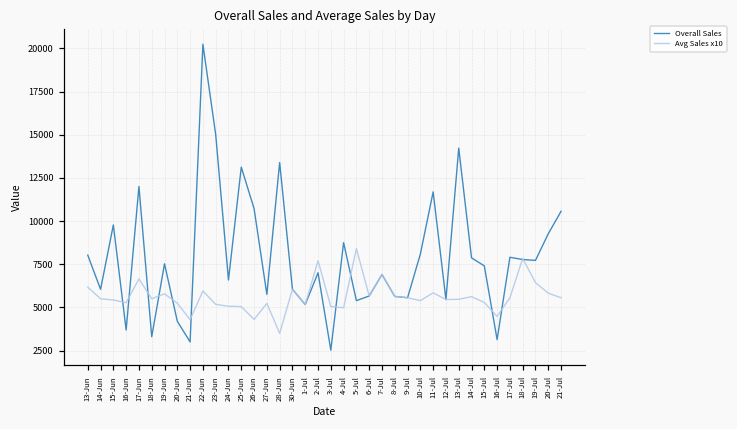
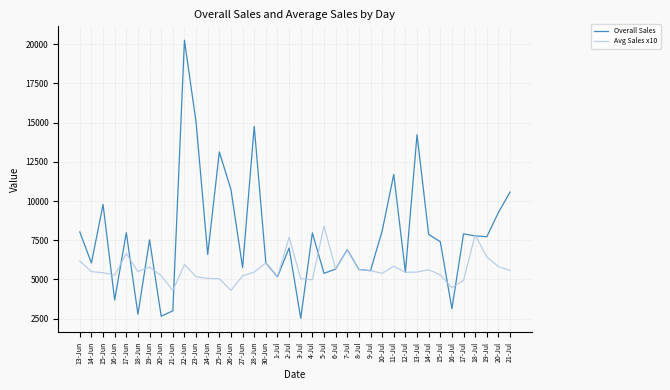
Overall Sales, 17-Jun: 12000 -> 8000
Overall Sales, 18-Jun: 3300 -> 2800
Overall Sales, 20-Jun: 4200 -> 2700
Overall Sales, 28-Jun: 13400 -> 14800
Avg Sales x10, 28-Jun: 3500 -> 5500
Overall Sales, 4-Jul: 8800 -> 8000
Avg Sales x10, 17-Jul: 5600 -> 4900
